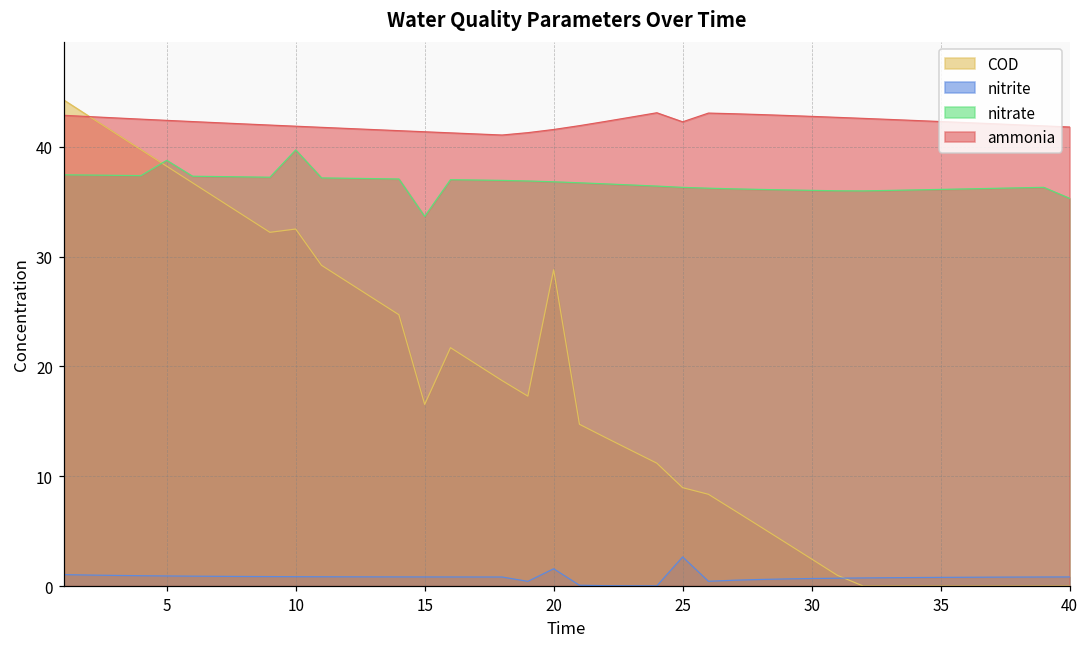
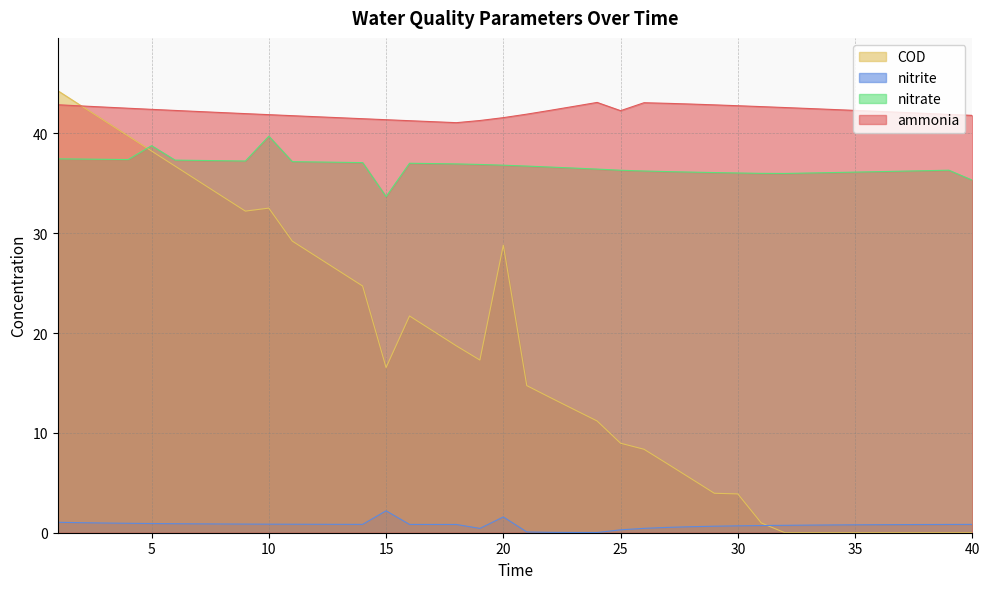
nitrite, 15: 1 -> 2
nitrite, 25: 3 -> 0
COD, 30: 2 -> 4
